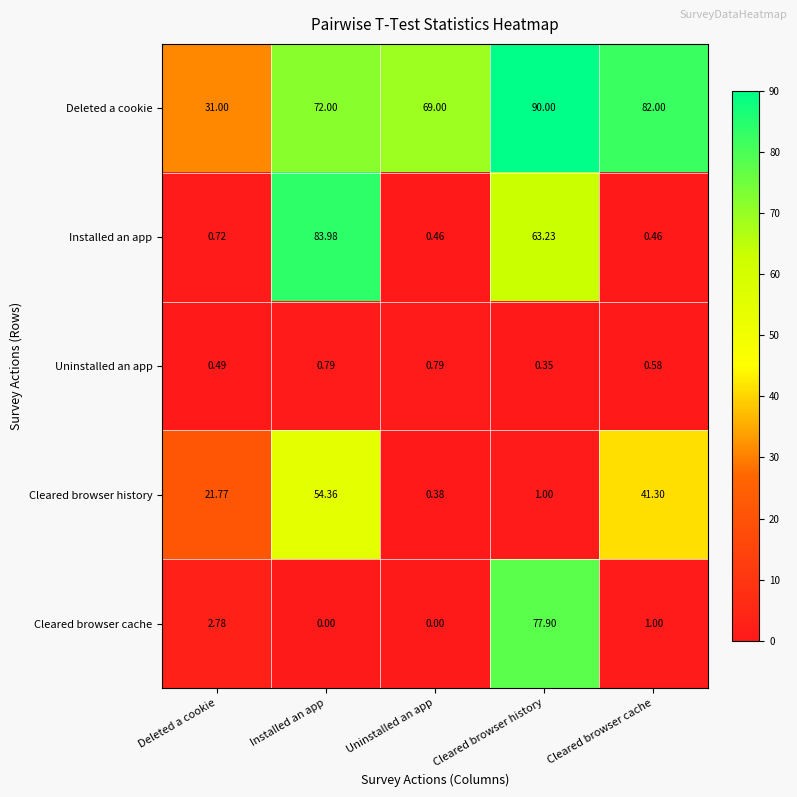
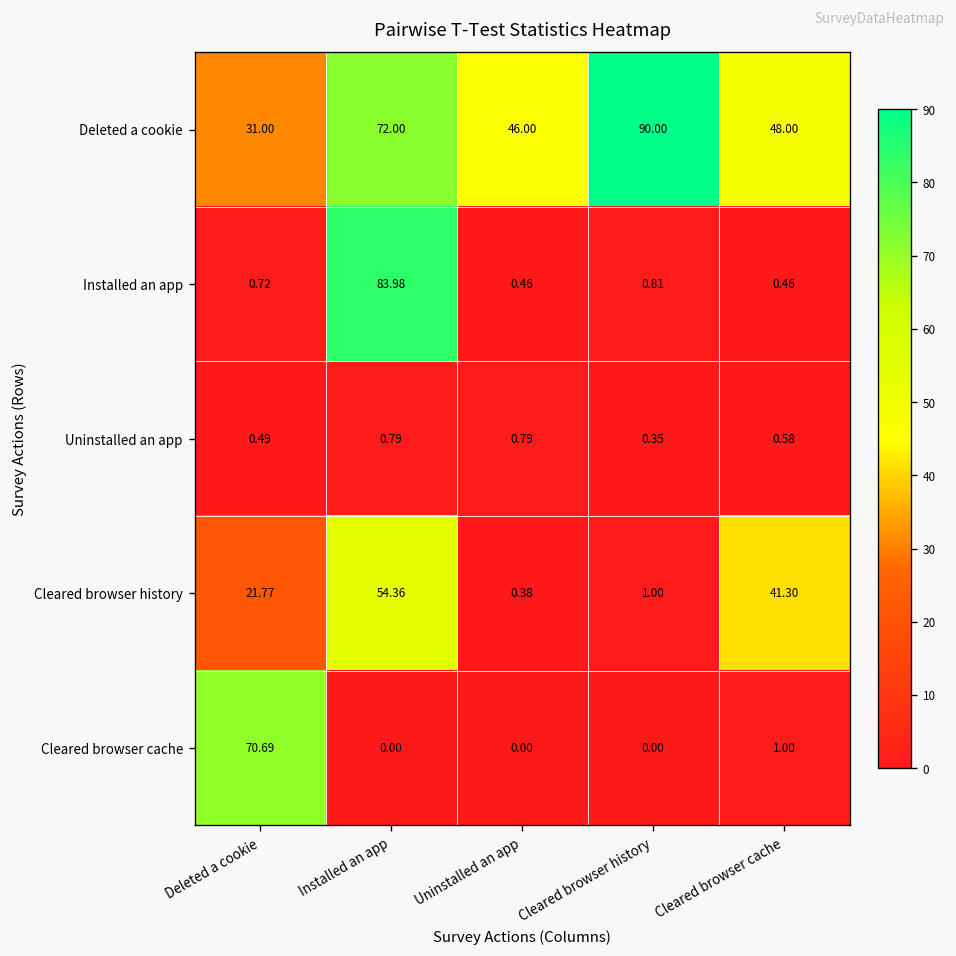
Deleted a cookie, Uninstalled an app: 69.00 -> 46.00
Deleted a cookie, Cleared browser cache: 82.00 -> 48.00
Installed an app, Cleared browser history: 63.23 -> 0.81
Cleared browser cache, Deleted a cookie: 2.78 -> 70.69
Cleared browser cache, Cleared browser history: 77.90 -> 0.00
